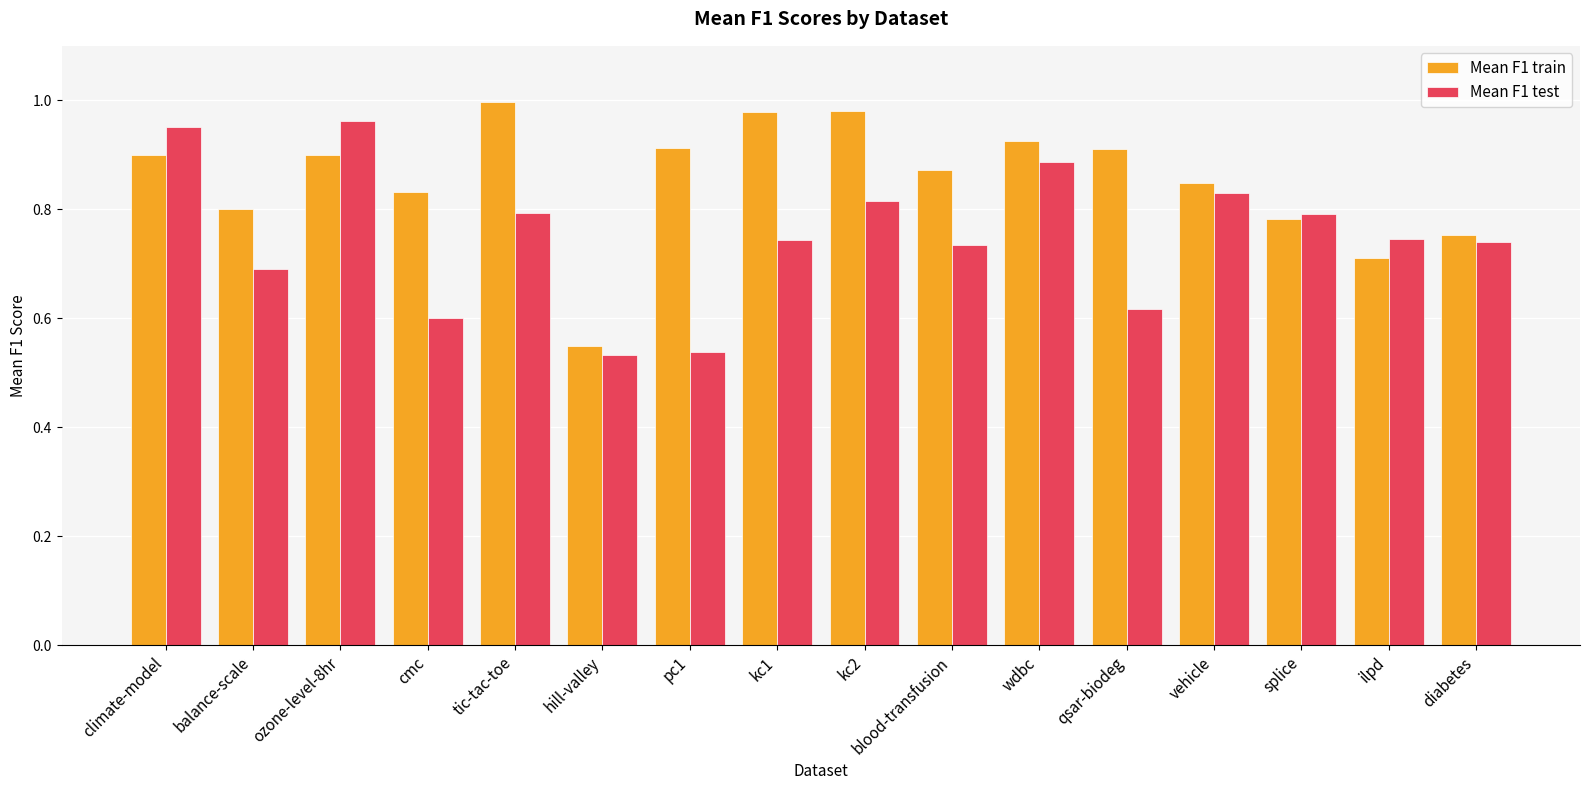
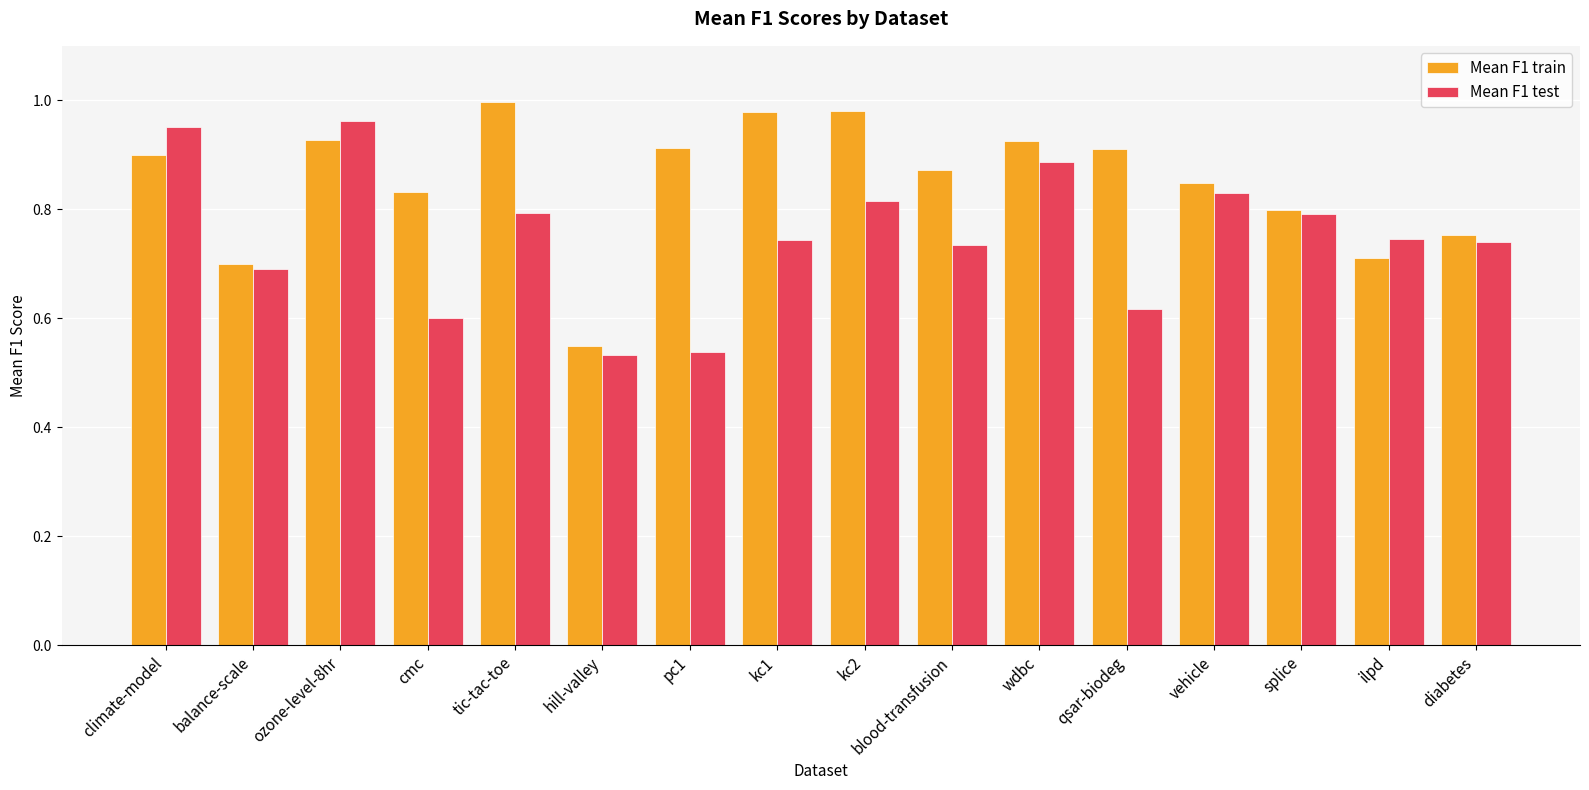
Mean F1 train, balance-scale: 0.8 -> 0.7
Mean F1 train, ozone-level-8hr: 0.90 -> 0.93
Mean F1 train, splice: 0.78 -> 0.80
